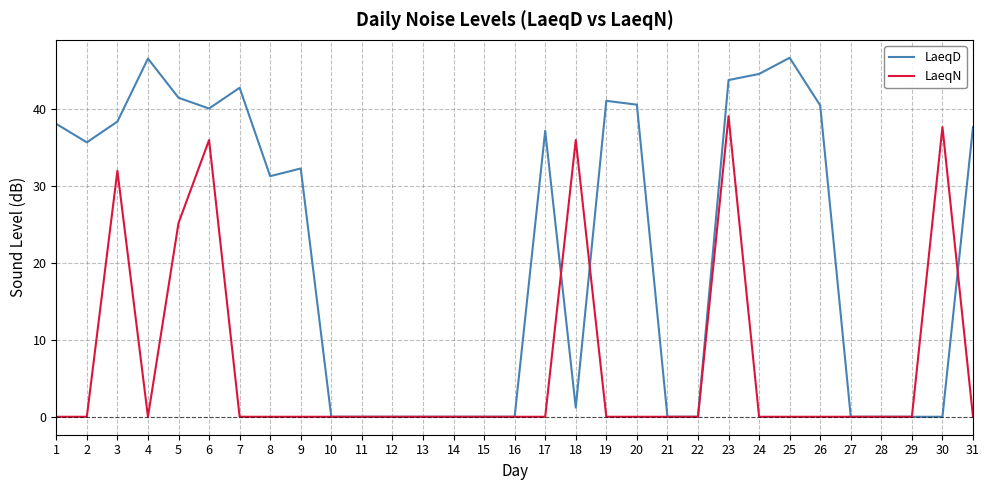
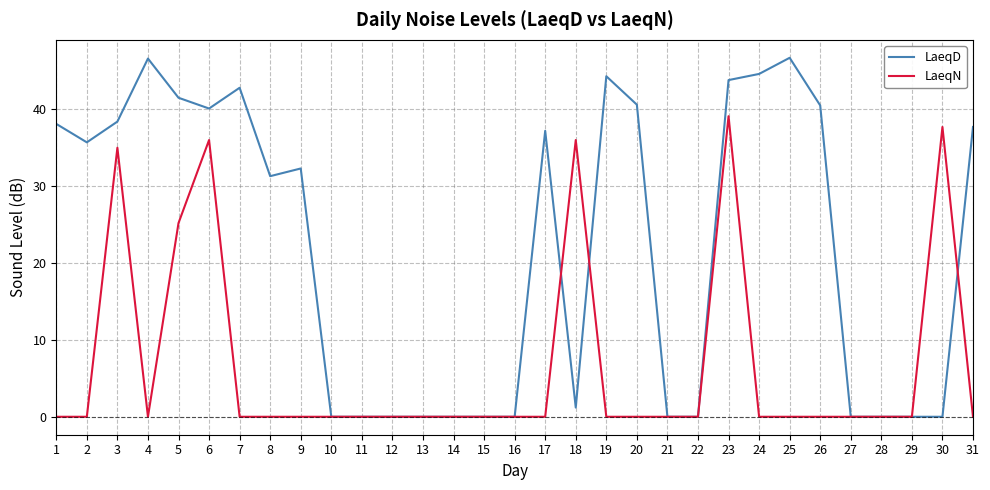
LaeqN, 3: 32 -> 35
LaeqD, 19: 41 -> 44
